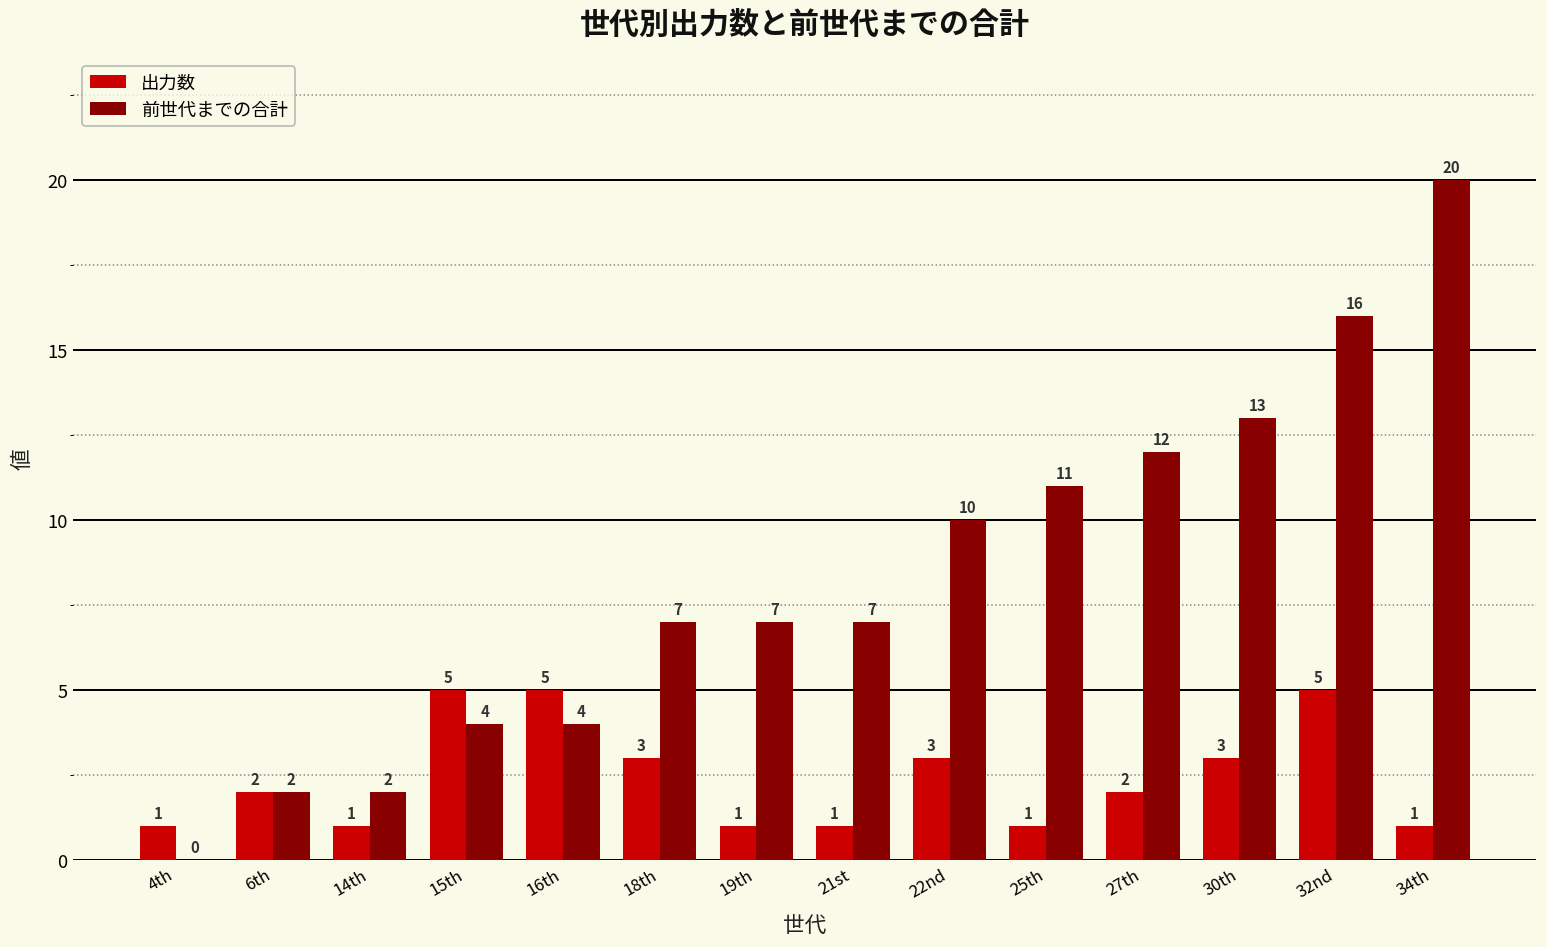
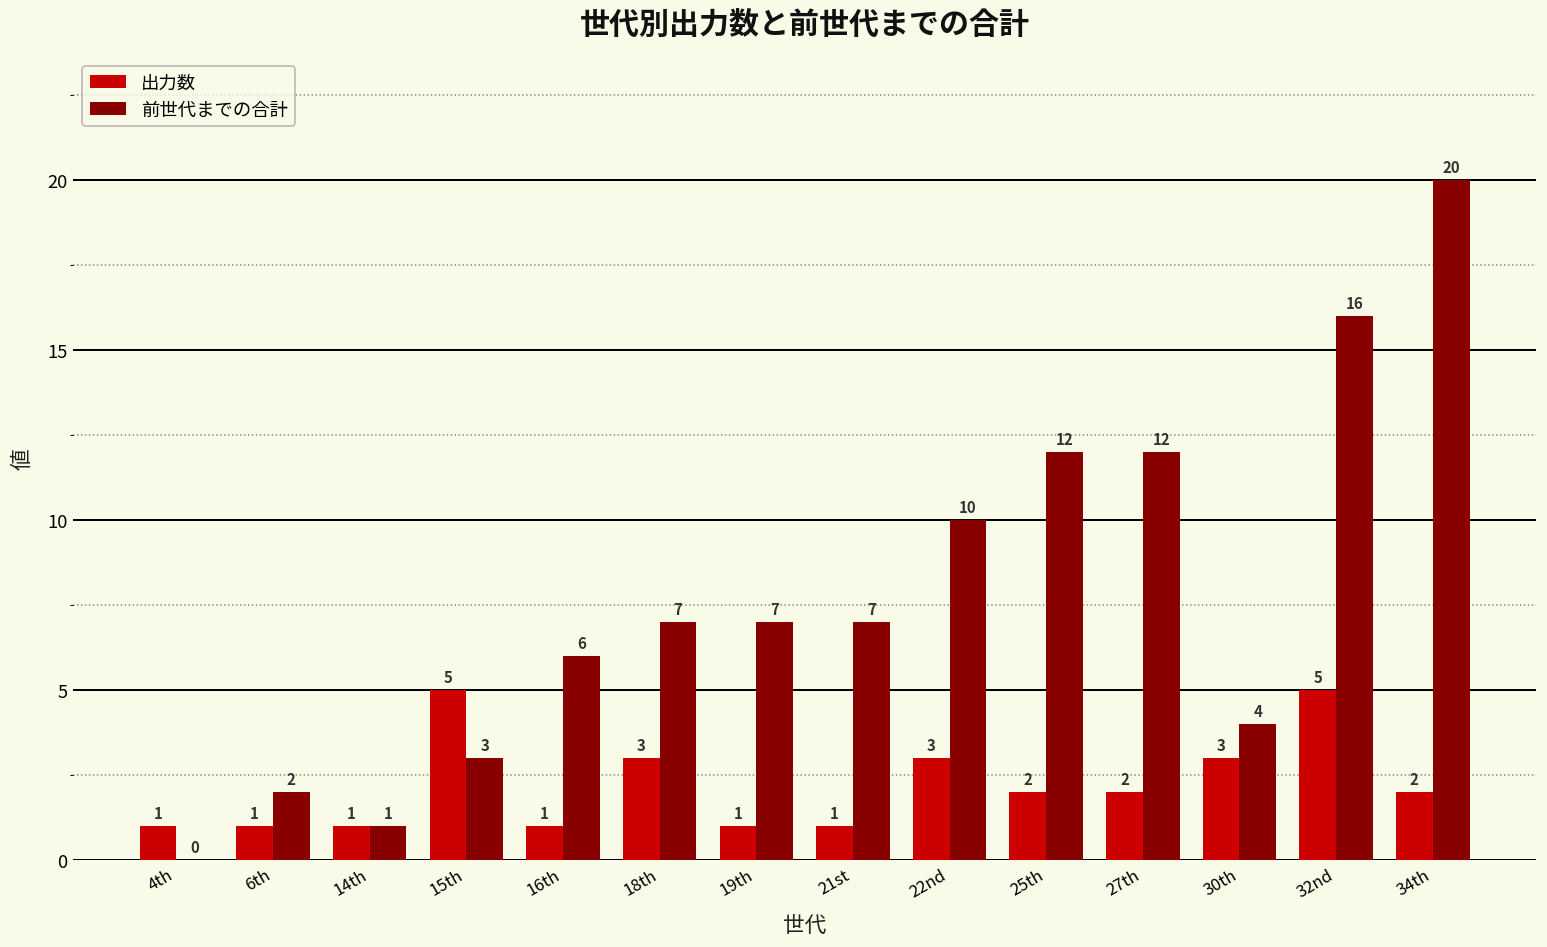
出力数, 6th: 2 -> 1
前世代までの合計, 14th: 2 -> 1
前世代までの合計, 15th: 4 -> 3
出力数, 16th: 5 -> 1
前世代までの合計, 16th: 4 -> 6
出力数, 25th: 1 -> 2
前世代までの合計, 25th: 11 -> 12
前世代までの合計, 30th: 13 -> 4
出力数, 34th: 1 -> 2
